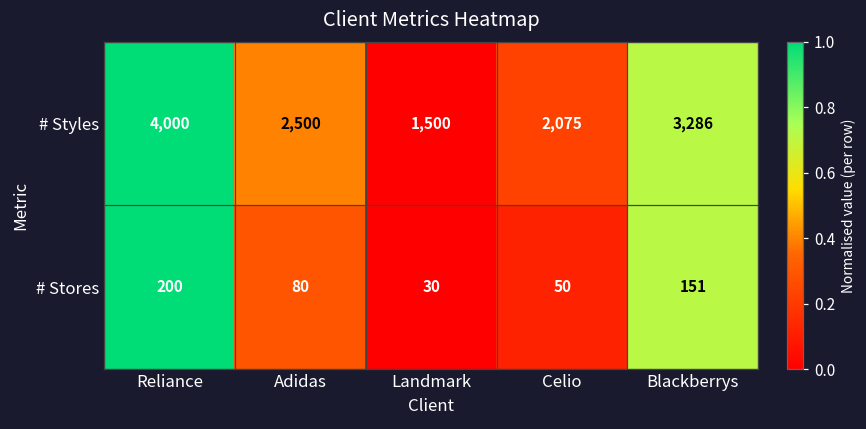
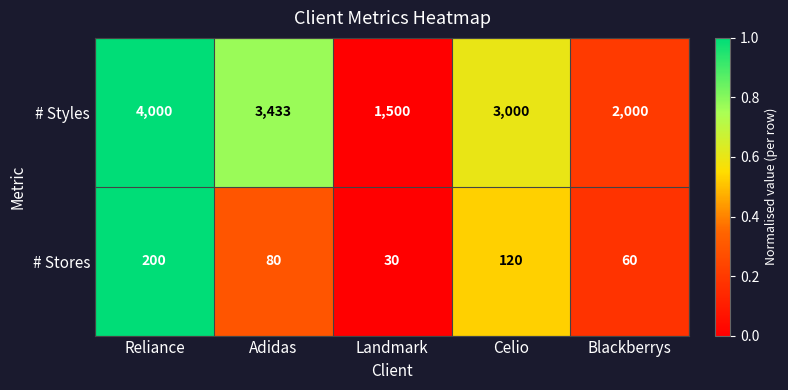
# Styles, Adidas: 2,500 -> 3,433
# Styles, Celio: 2,075 -> 3,000
# Styles, Blackberrys: 3,286 -> 2,000
# Stores, Celio: 50 -> 120
# Stores, Blackberrys: 151 -> 60
